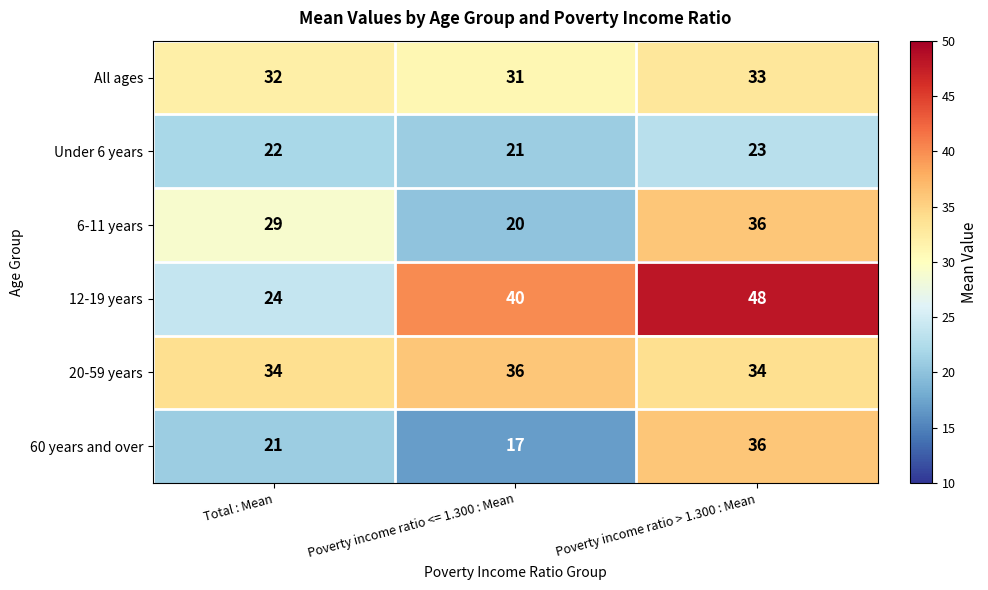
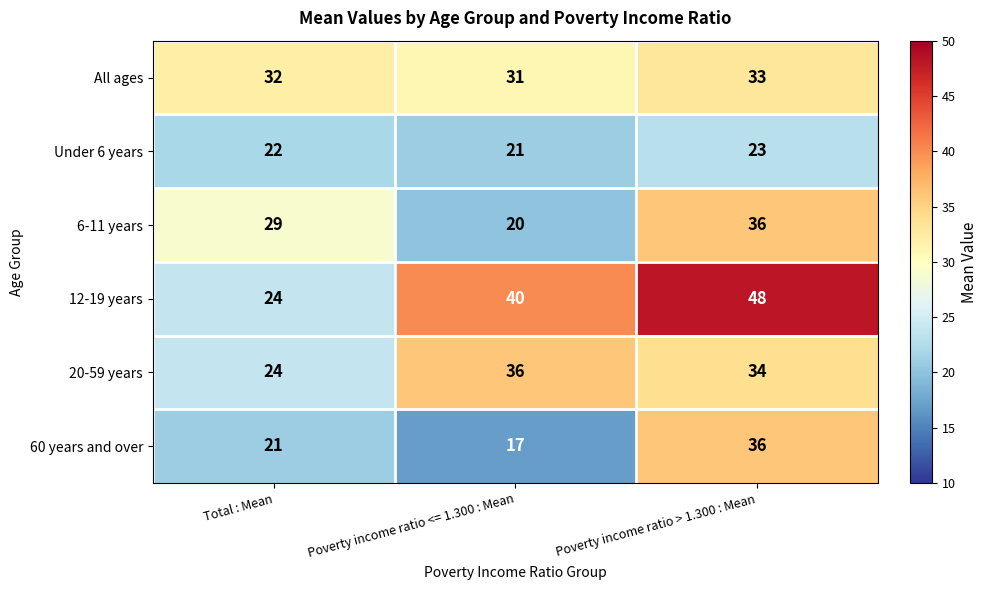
20-59 years, Total : Mean: 34 -> 24
